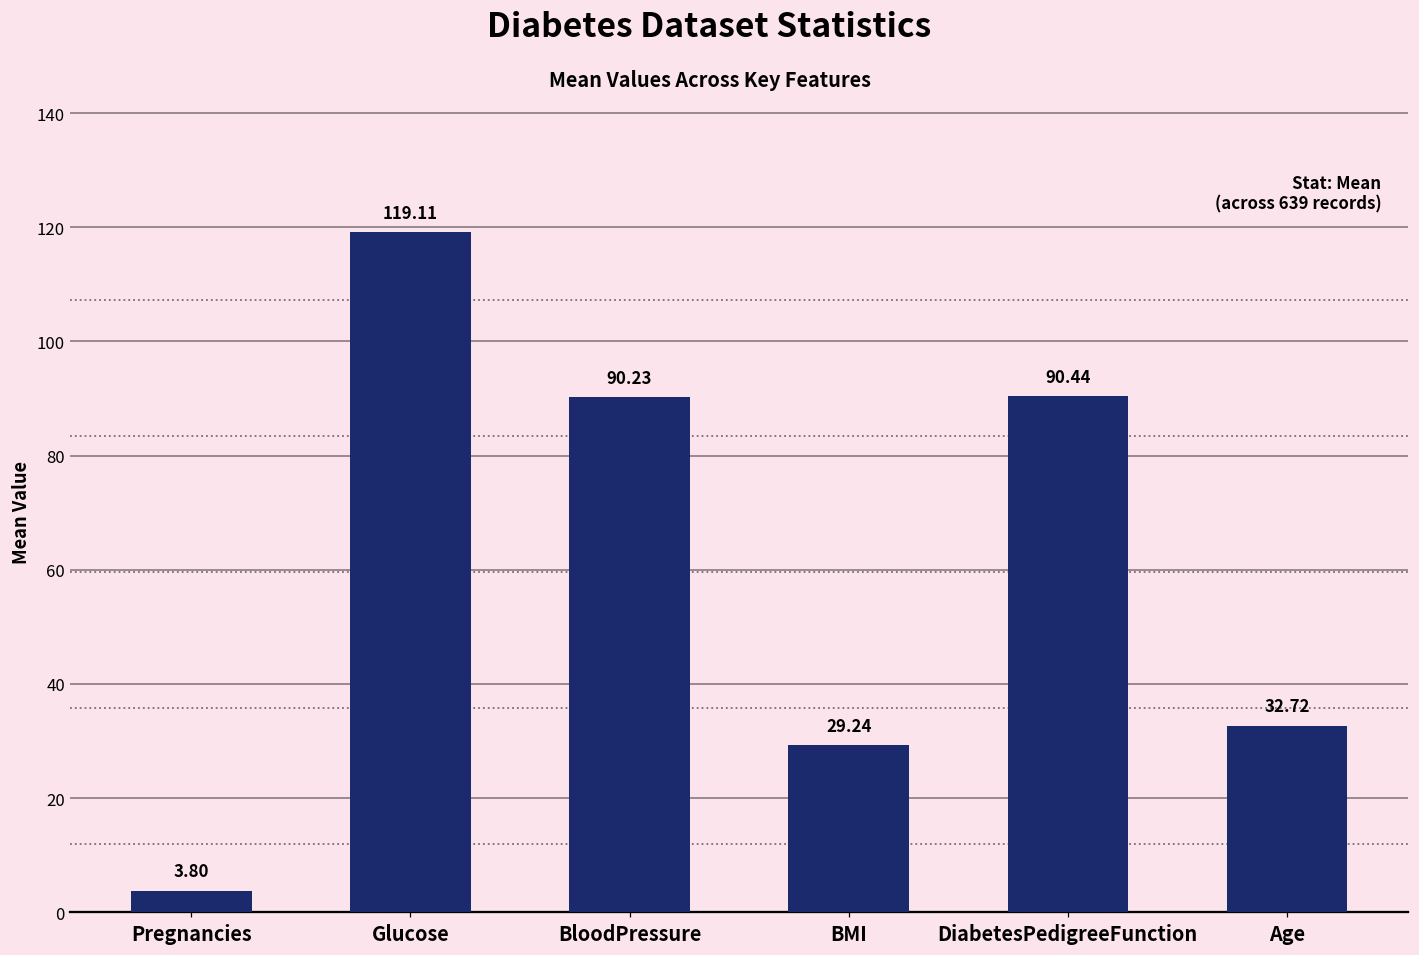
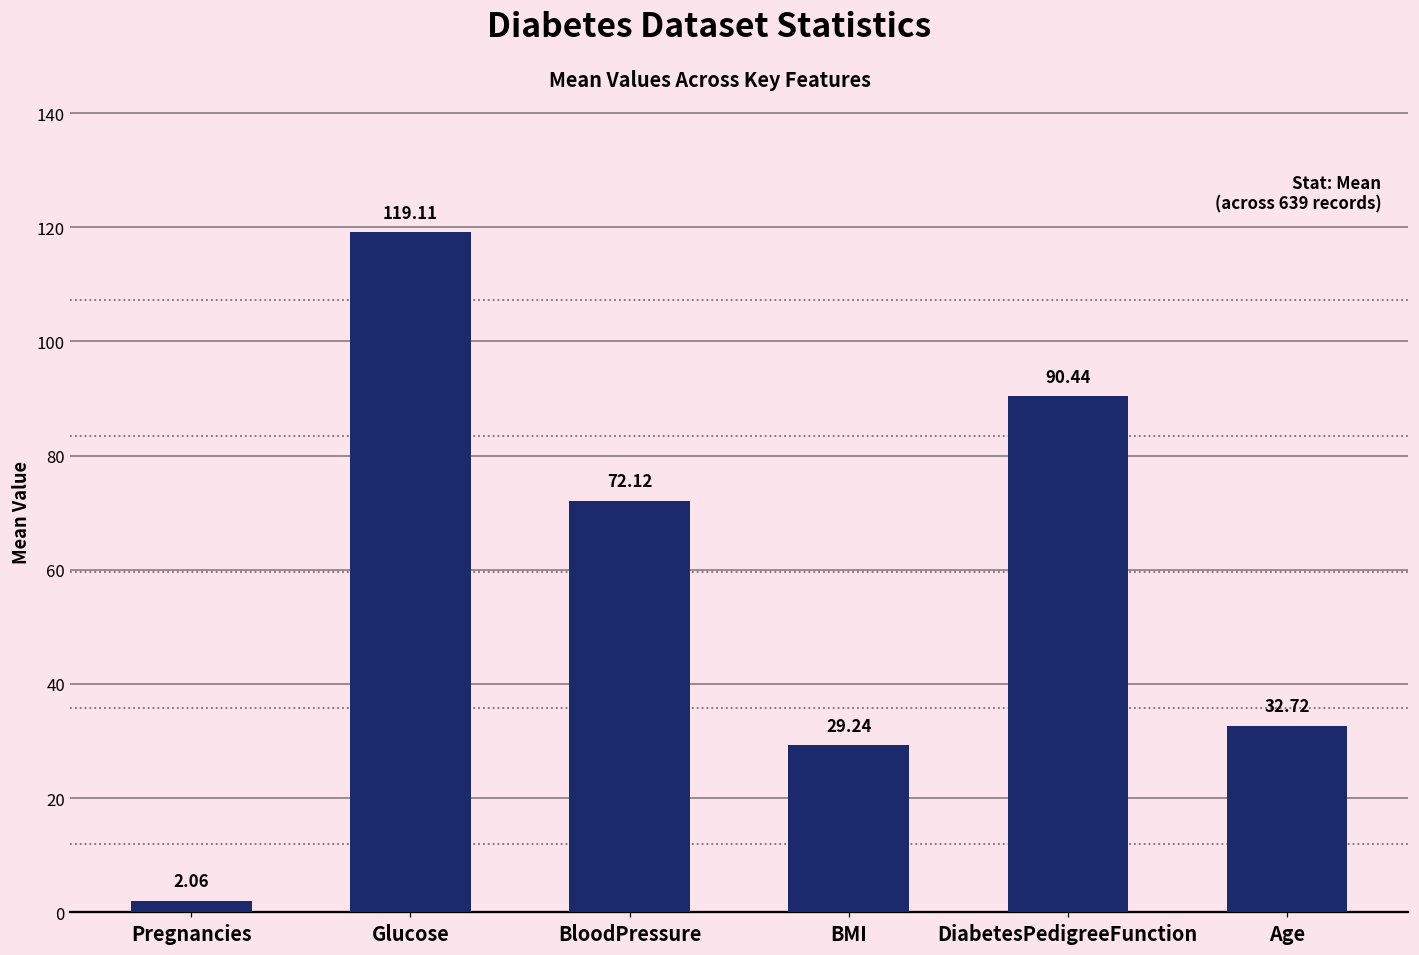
Pregnancies: 3.80 -> 2.06
BloodPressure: 90.23 -> 72.12
